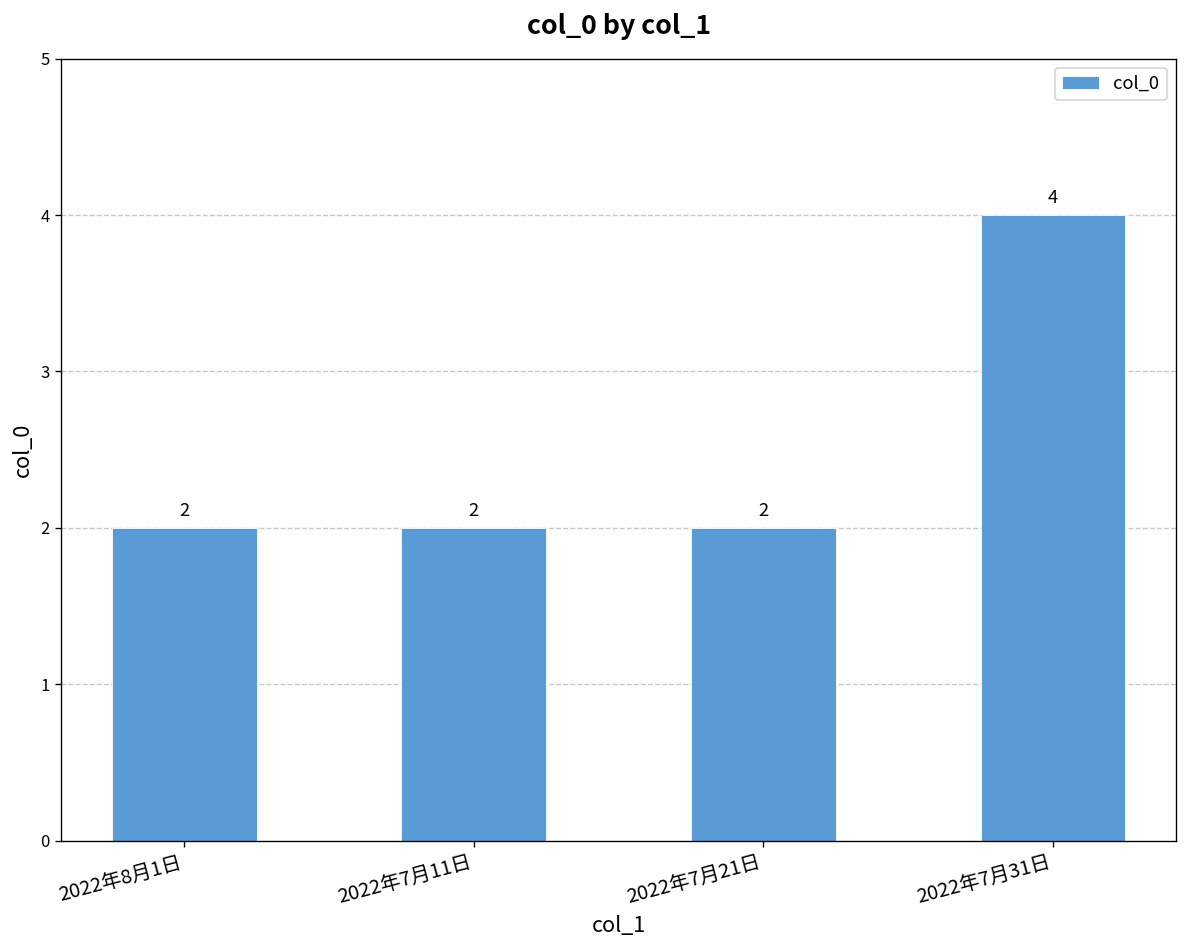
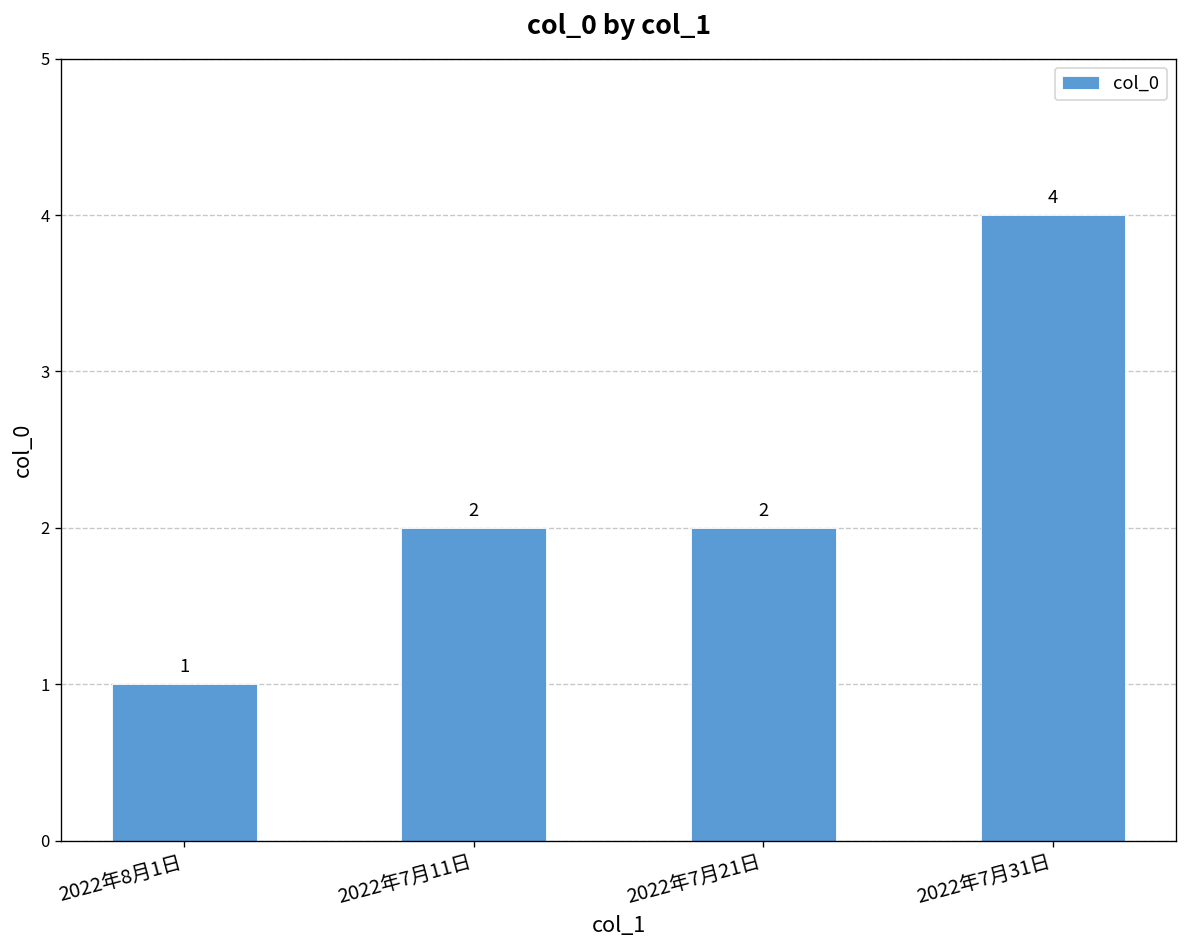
2022年8月1日: 2 -> 1
